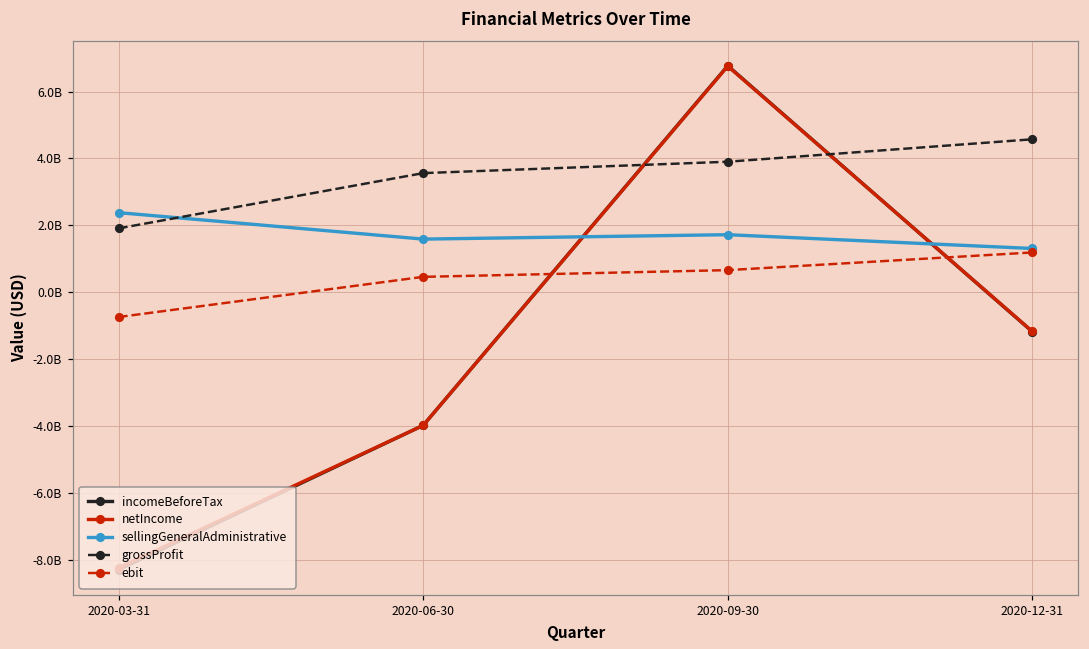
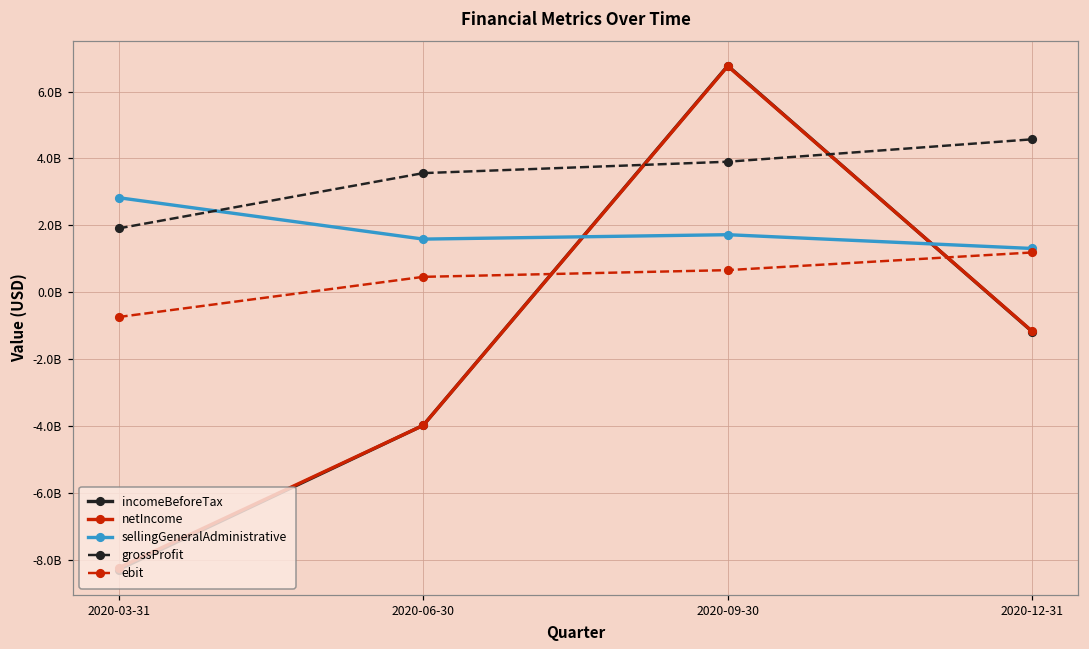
sellingGeneralAdministrative, 2020-03-31: 2400000000 -> 2800000000
